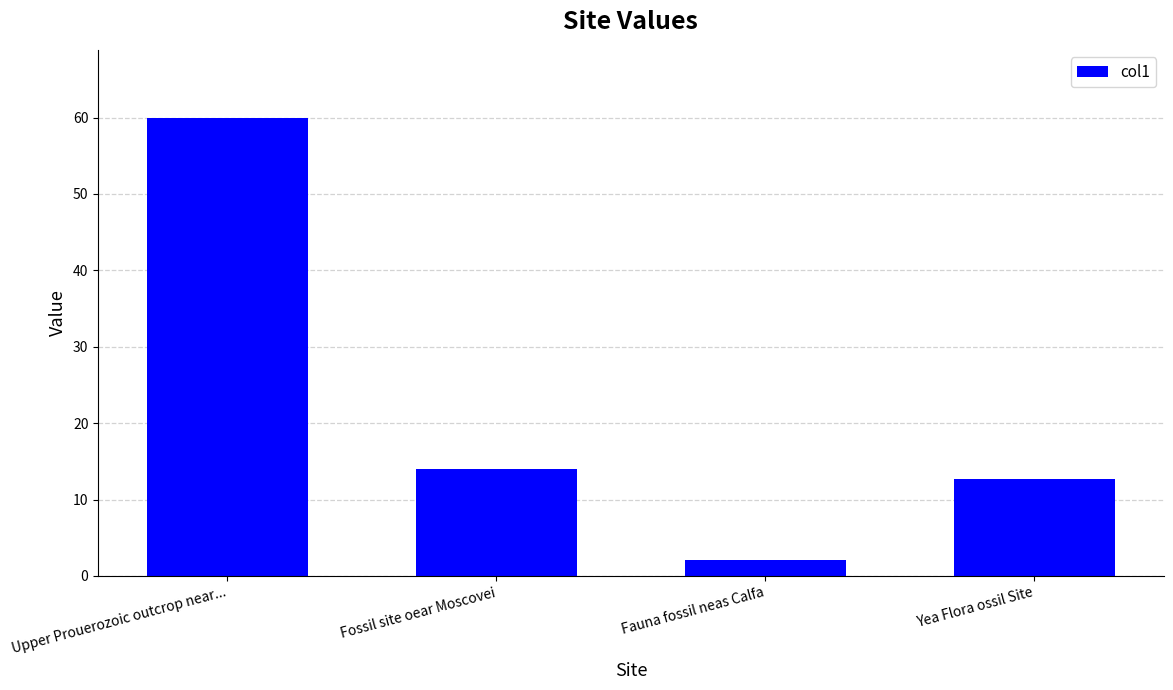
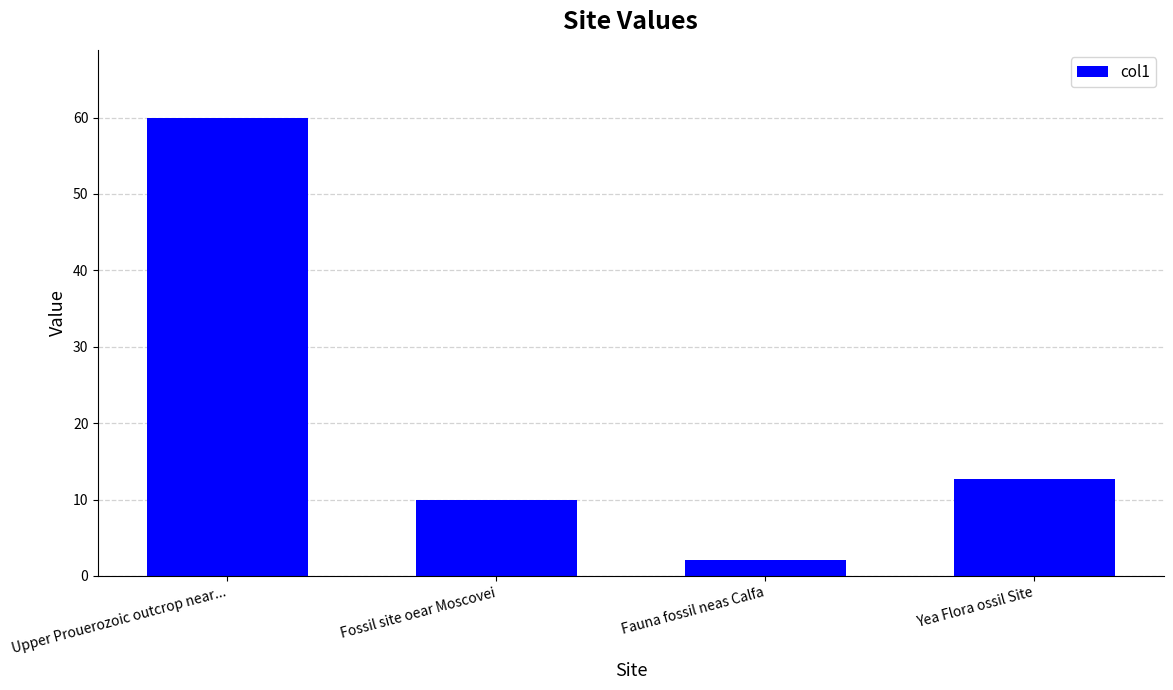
Fossil site oear Moscovei: 14 -> 10
